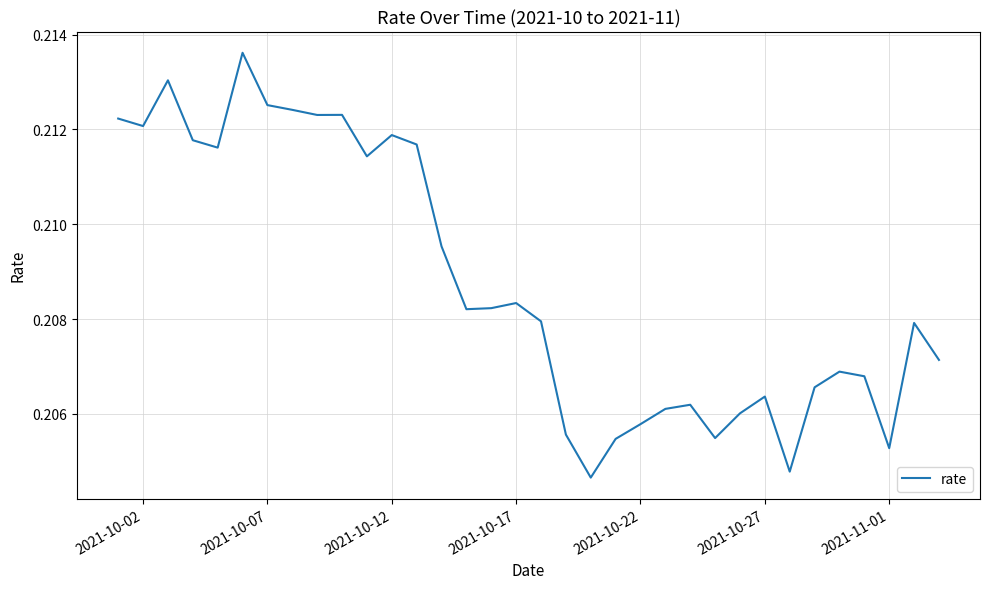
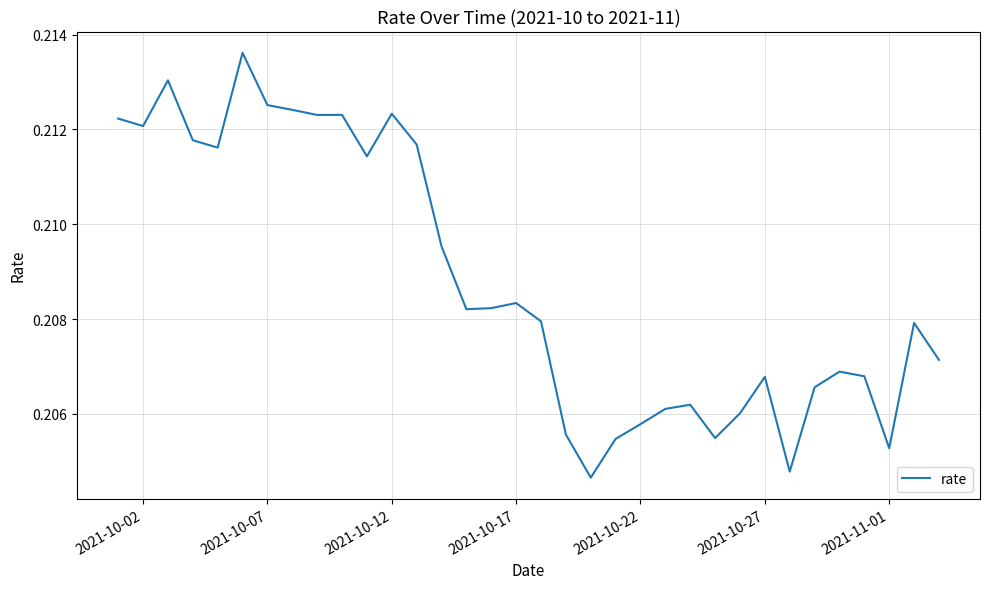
2021-10-12: 0.2119 -> 0.2123
2021-10-27: 0.2064 -> 0.2068
